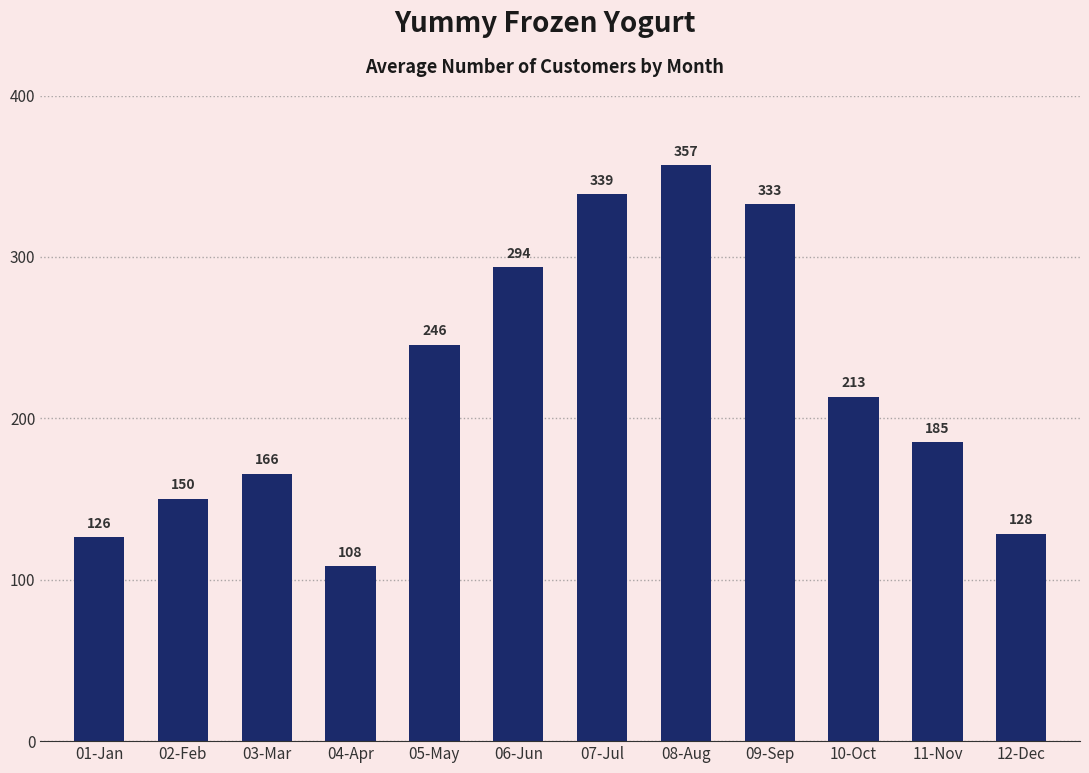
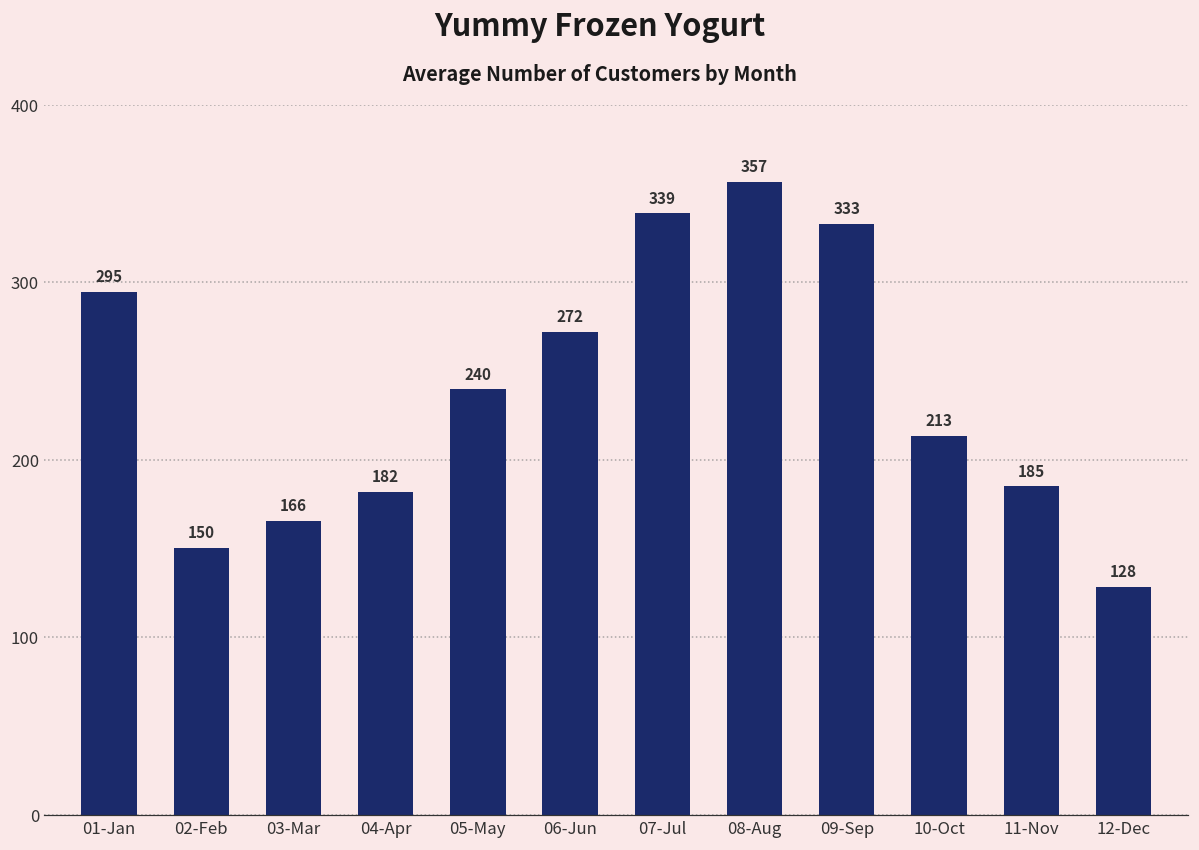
01-Jan: 126 -> 295
04-Apr: 108 -> 182
05-May: 246 -> 240
06-Jun: 294 -> 272
